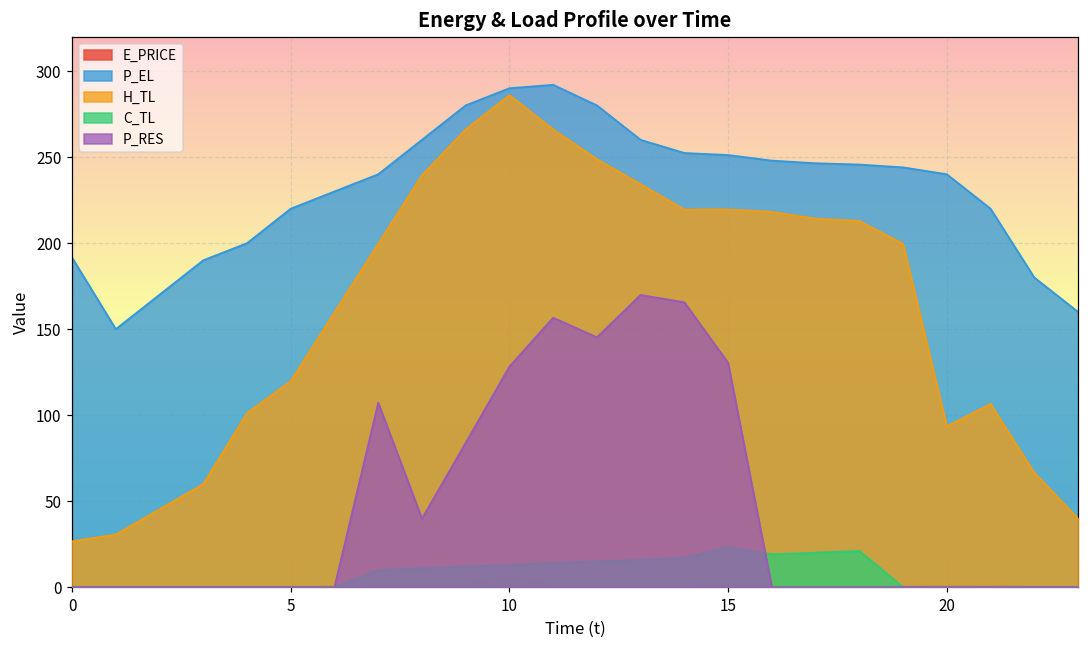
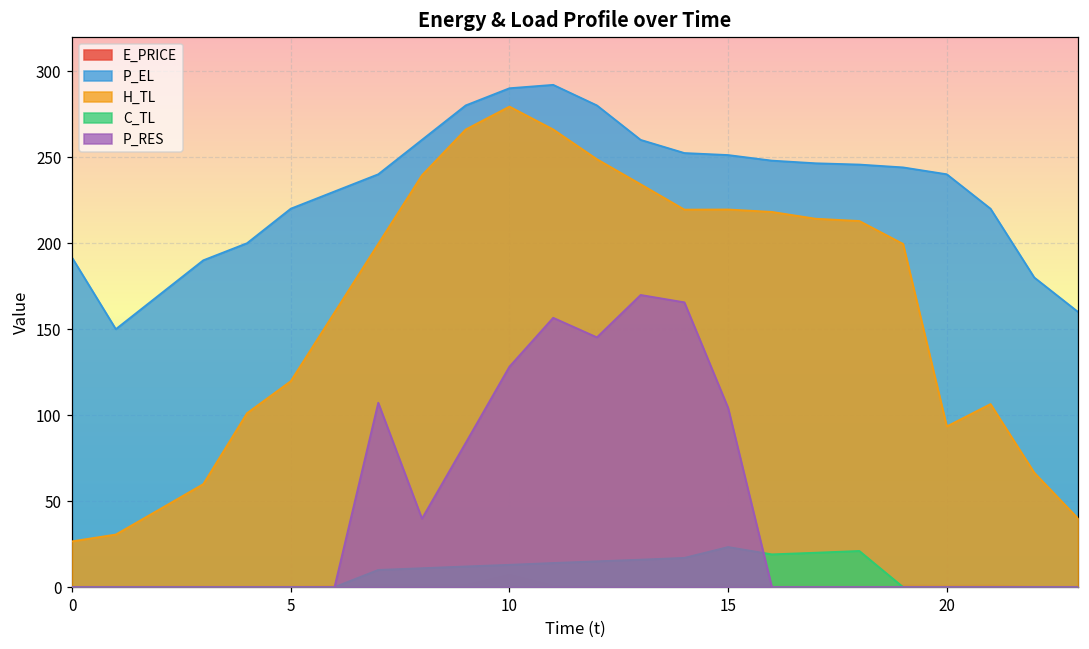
H_TL, 10: 286 -> 279
P_RES, 15: 130 -> 104
